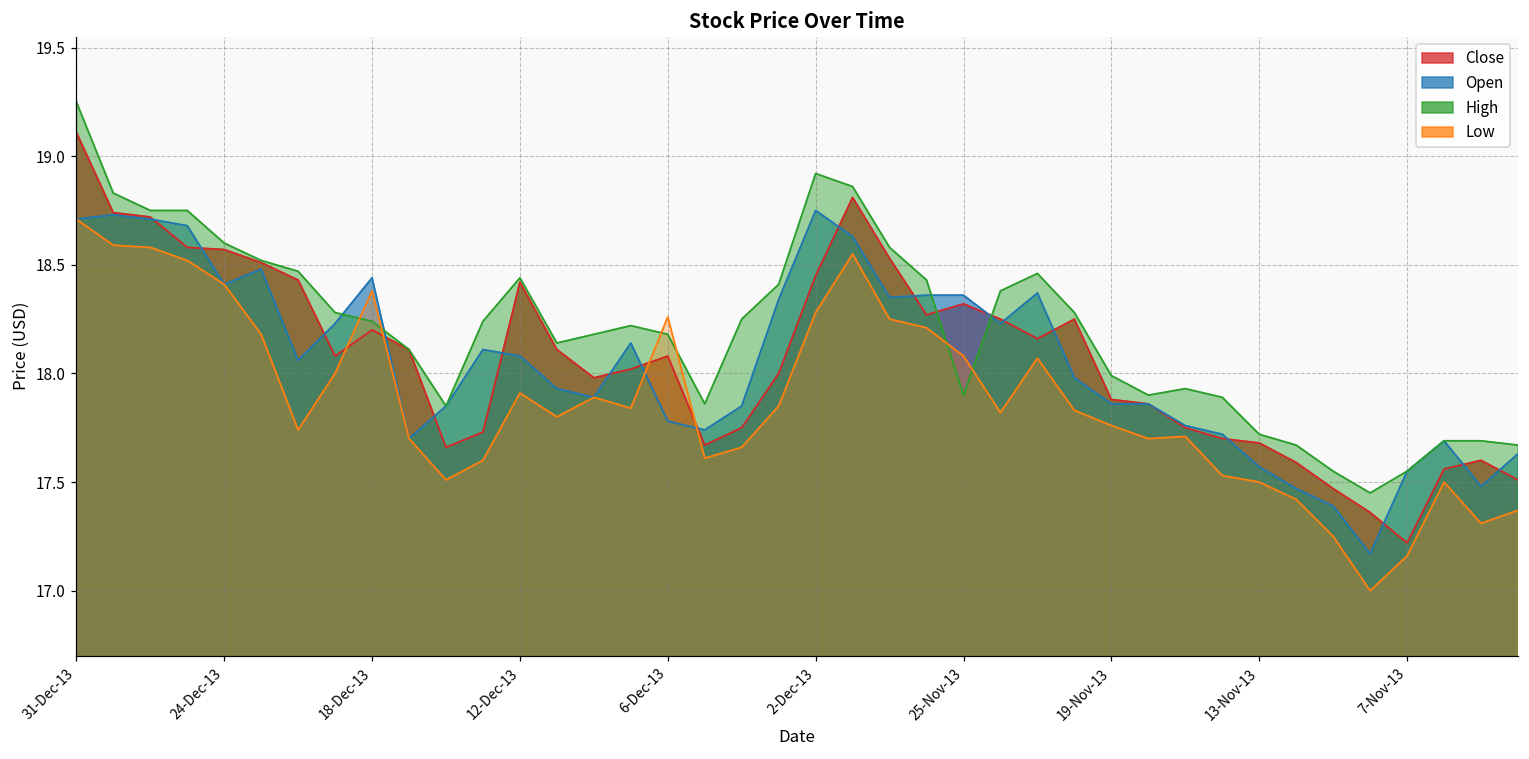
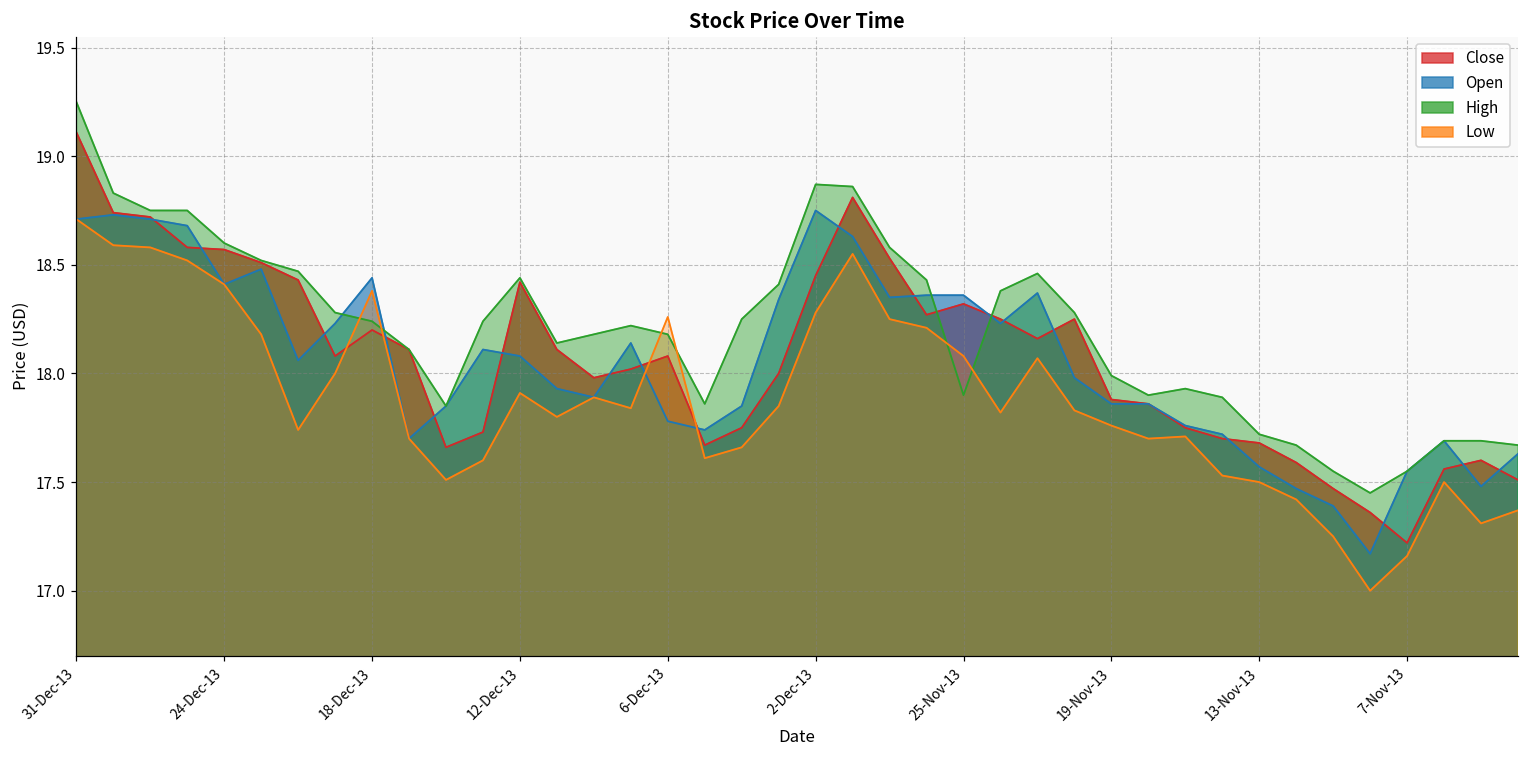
High, 2-Dec-13: 18.92 -> 18.87
